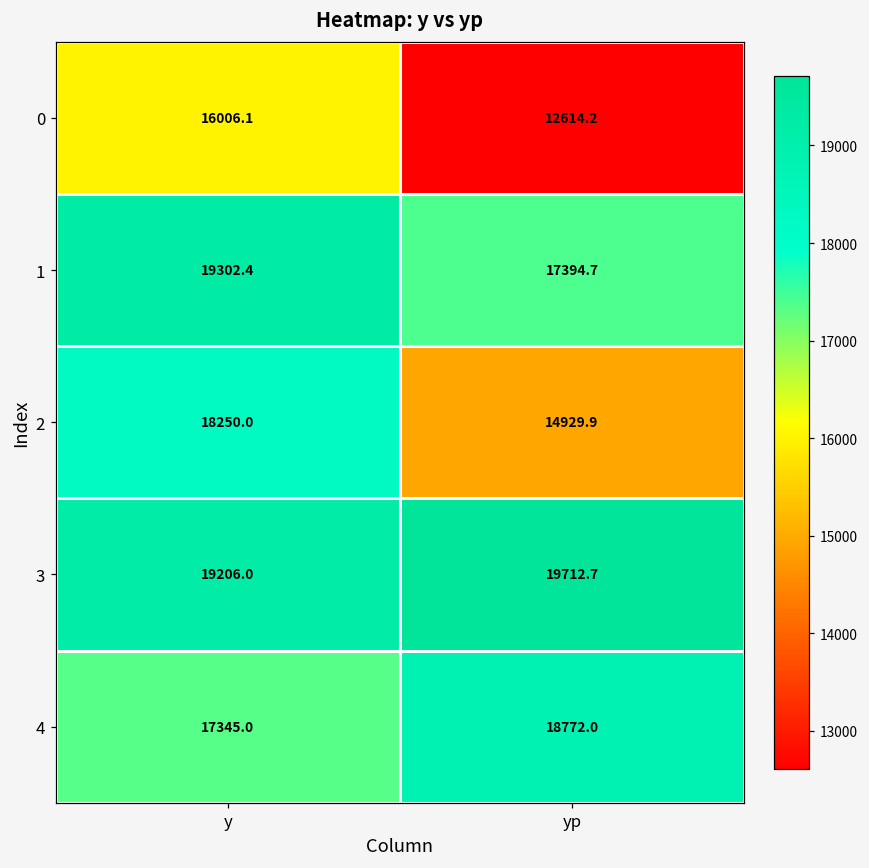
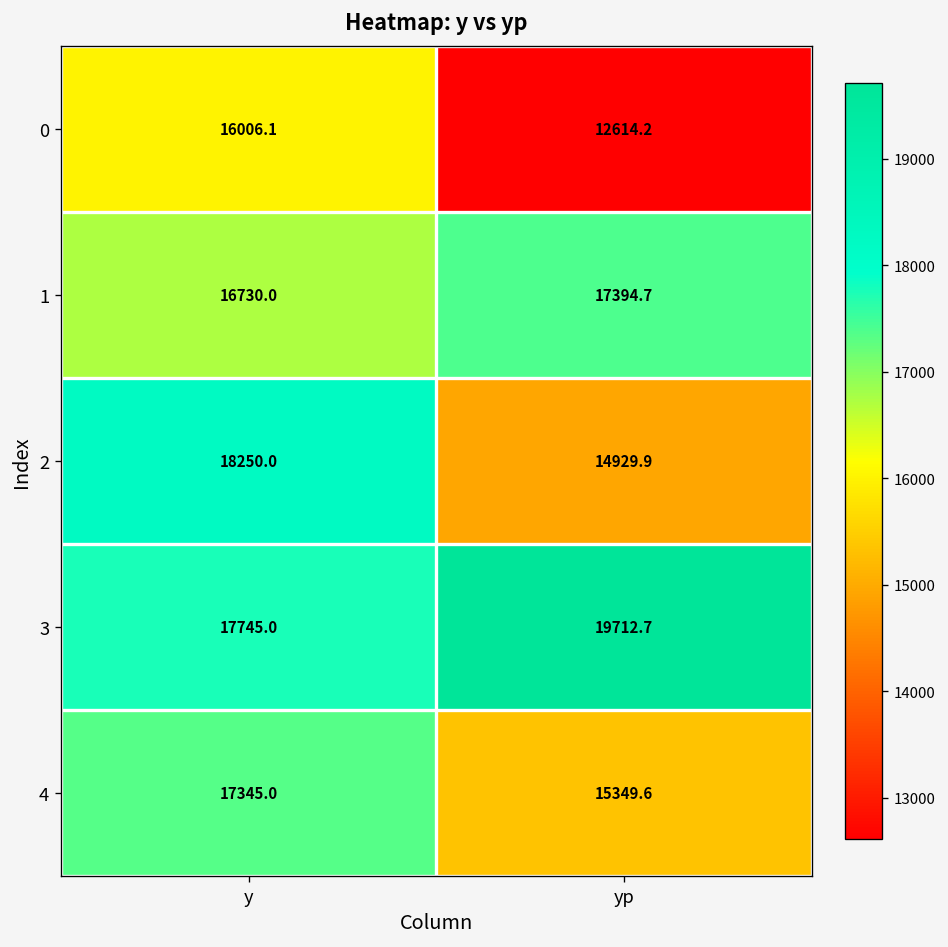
1, y: 19302.4 -> 16730.0
3, y: 19206.0 -> 17745.0
4, yp: 18772.0 -> 15349.6
